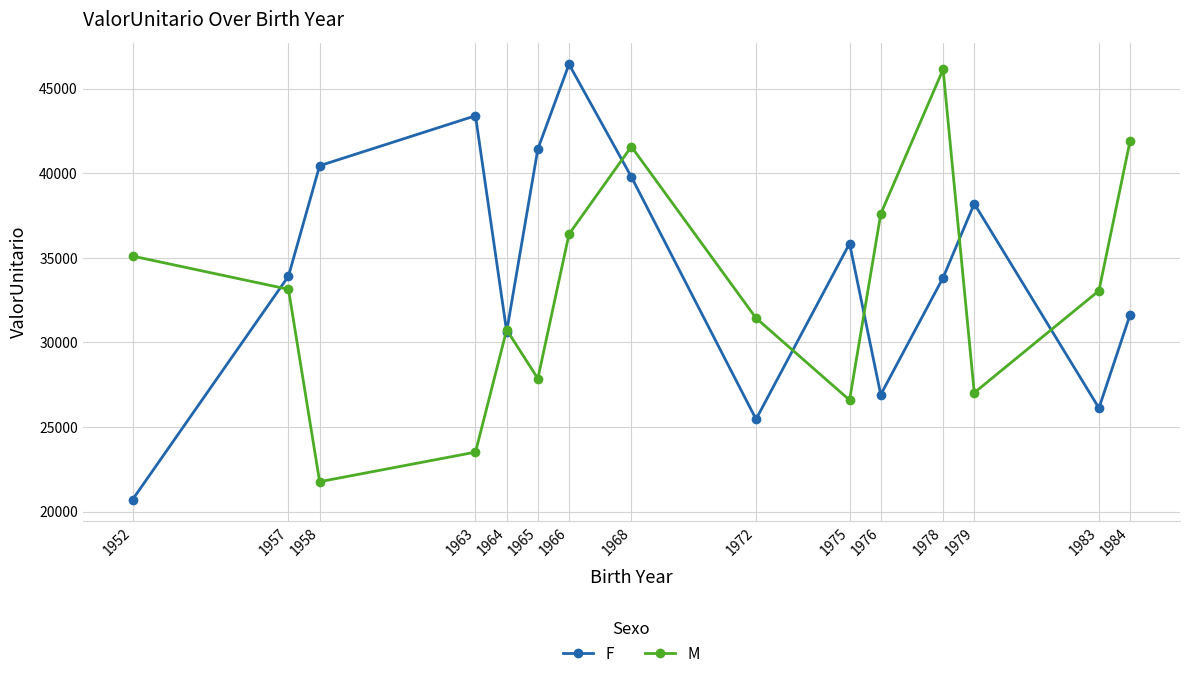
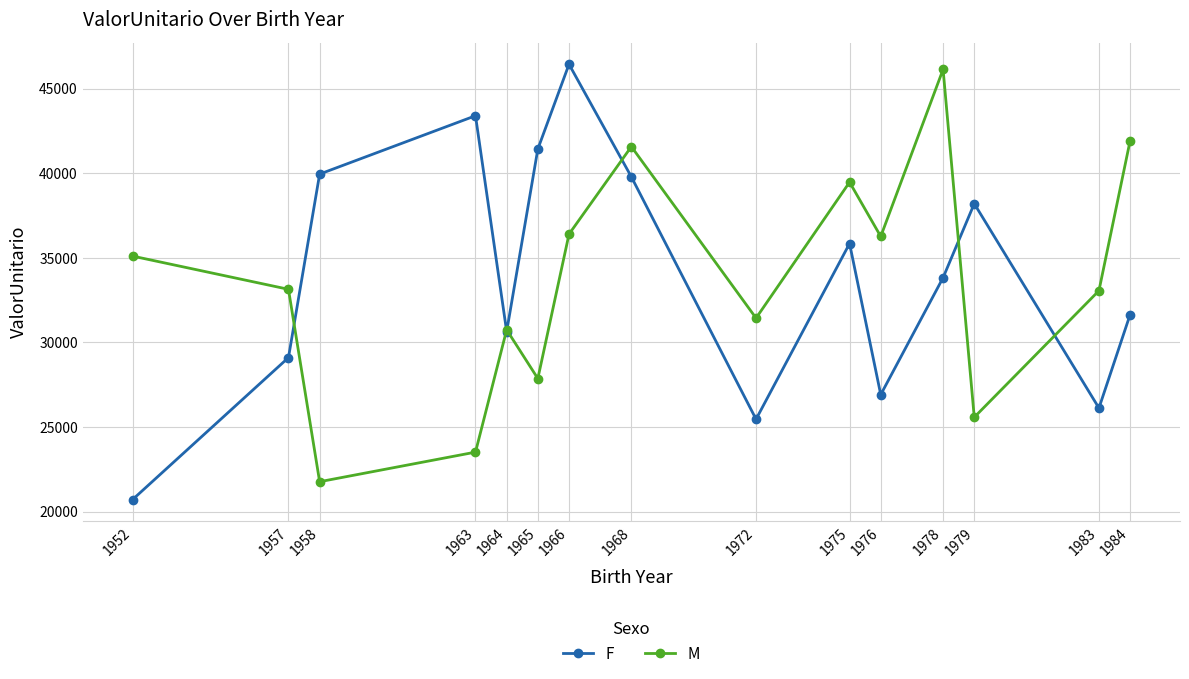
F, 1957: 33900 -> 29100
F, 1958: 40500 -> 40000
M, 1975: 26600 -> 39500
M, 1976: 37600 -> 36300
M, 1979: 27000 -> 25600
